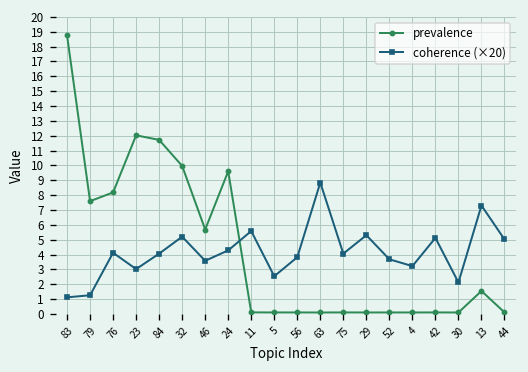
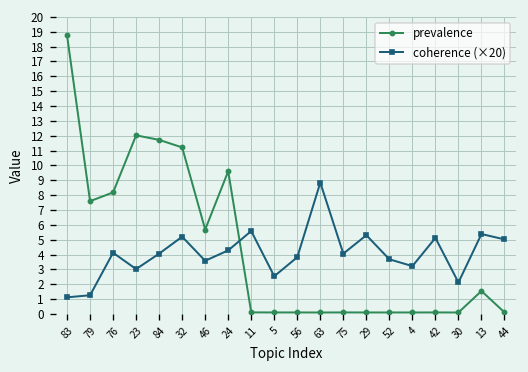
prevalence, 32: 10.0 -> 11.2
coherence (×20), 13: 7.3 -> 5.4
